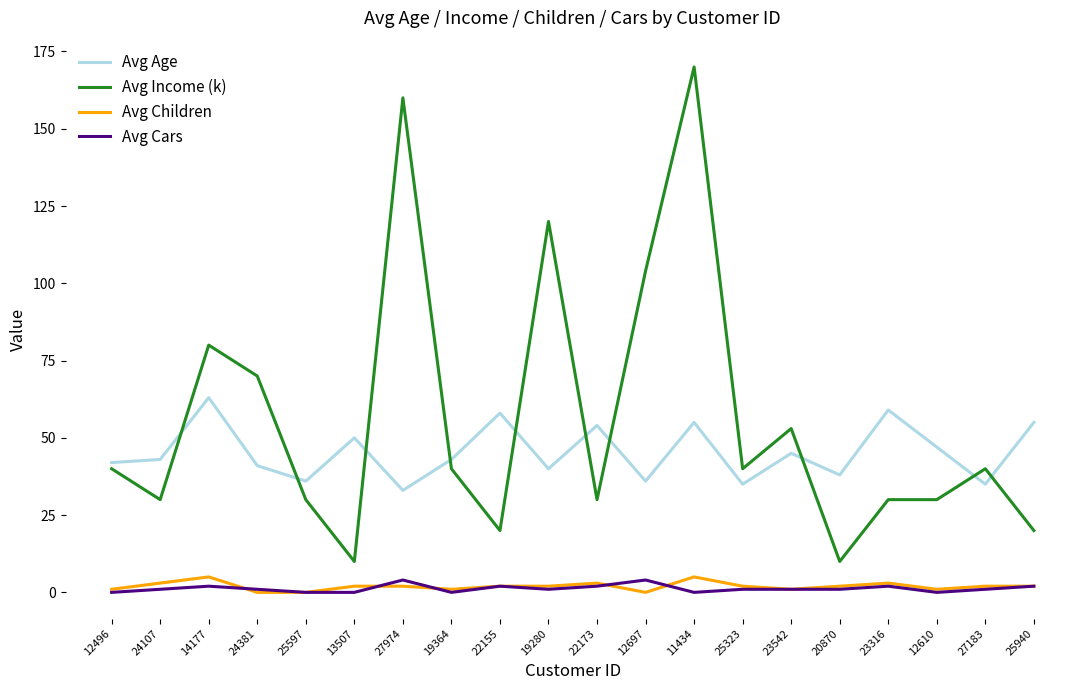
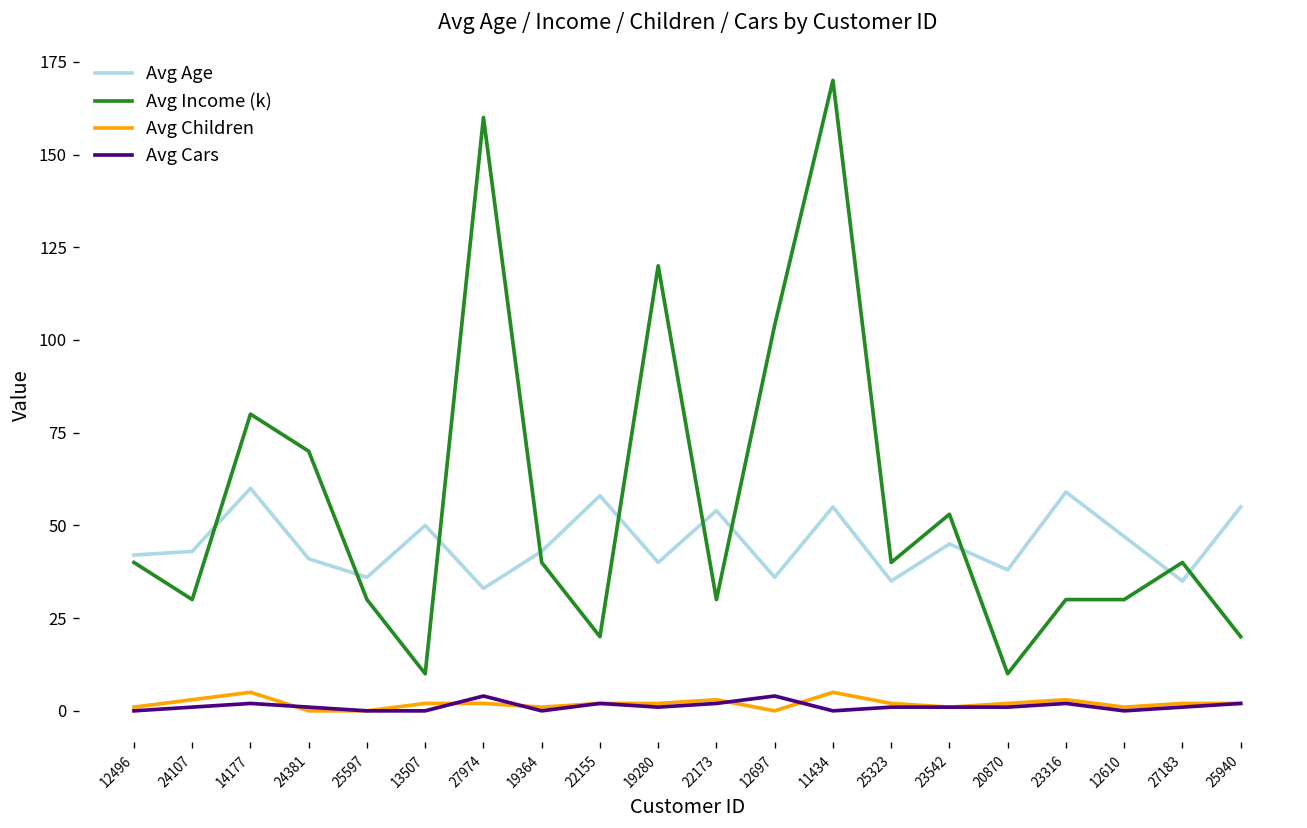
Avg Age, 14177: 63 -> 60
